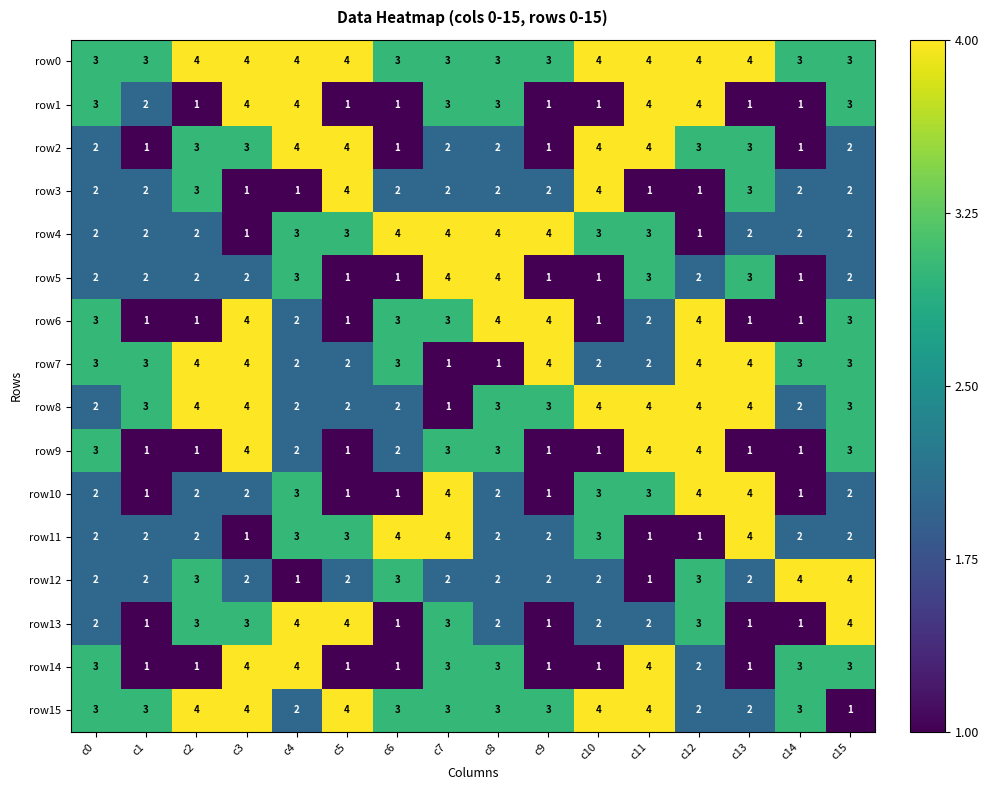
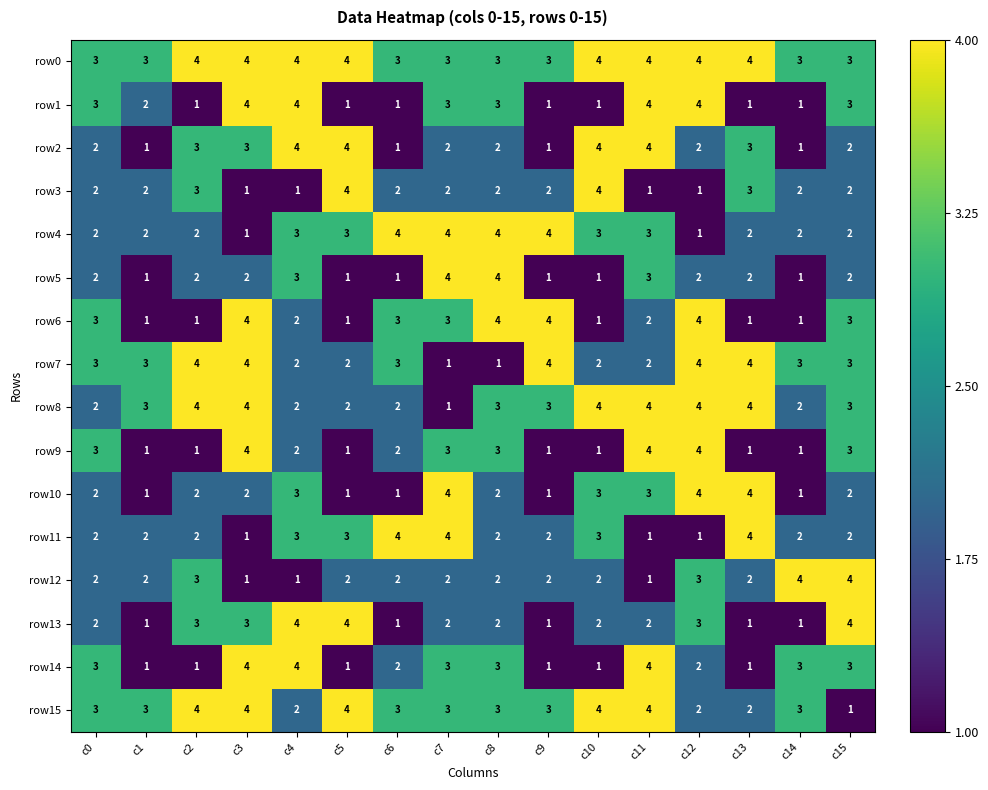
row2, c12: 3 -> 2
row5, c1: 2 -> 1
row5, c13: 3 -> 2
row12, c3: 2 -> 1
row12, c6: 3 -> 2
row13, c7: 3 -> 2
row14, c6: 1 -> 2
